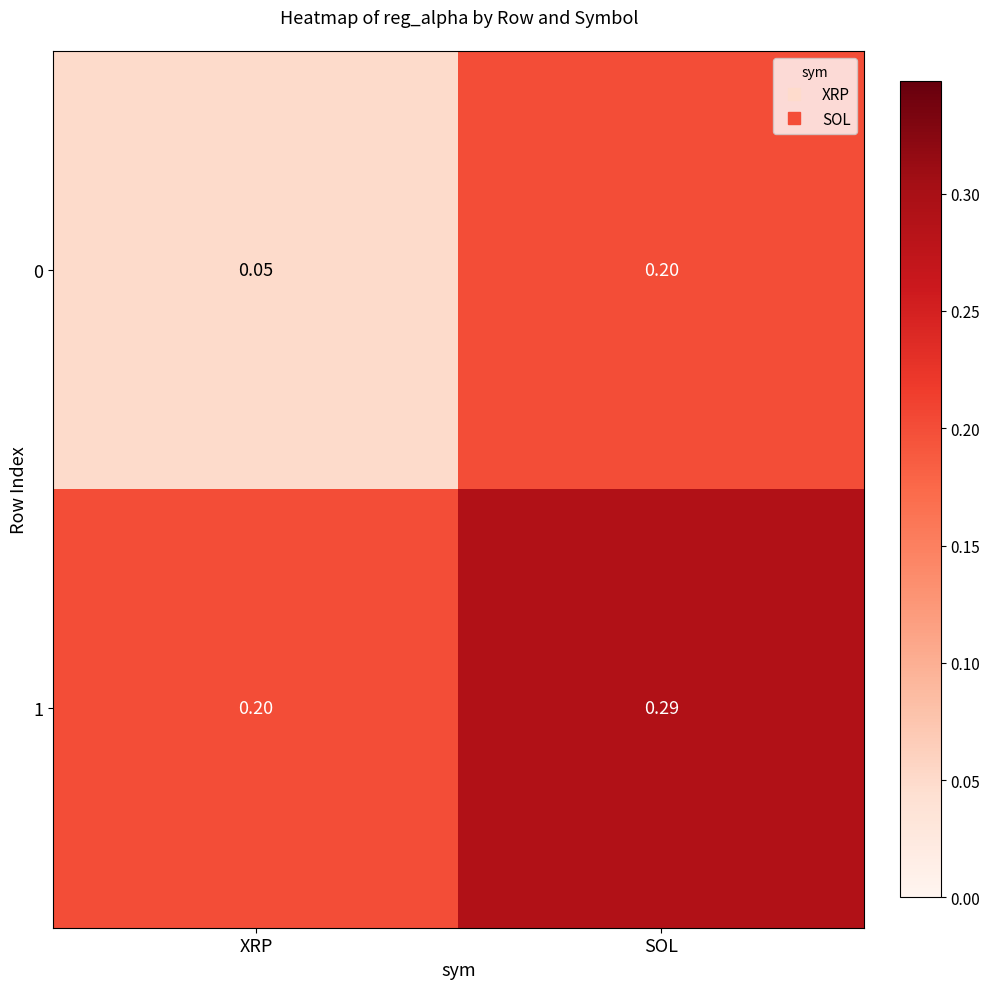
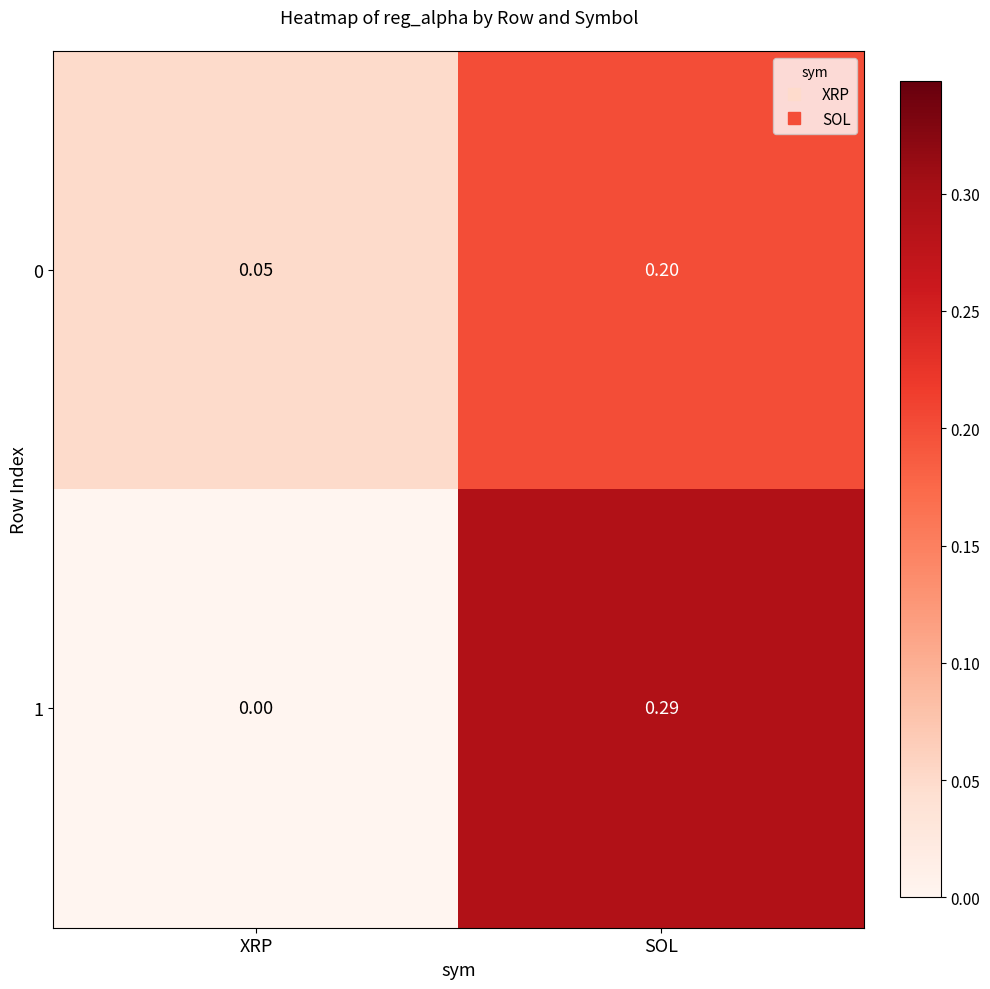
1, XRP: 0.20 -> 0.00
